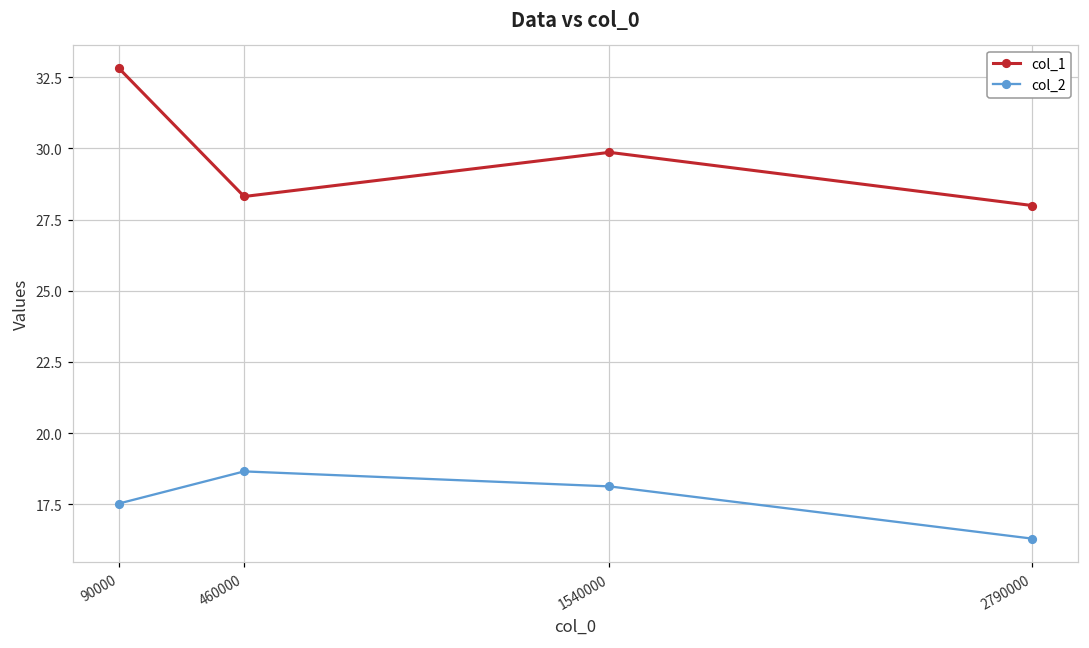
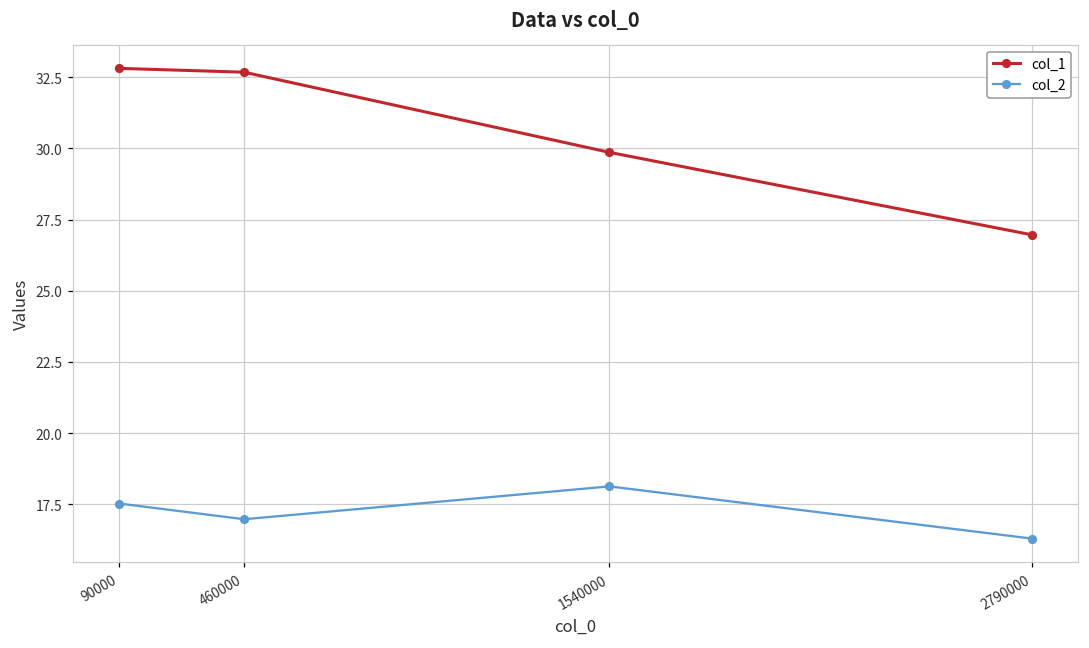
col_1, 460000: 28.3 -> 32.7
col_2, 460000: 18.7 -> 17.0
col_1, 2790000: 28.0 -> 27.0
